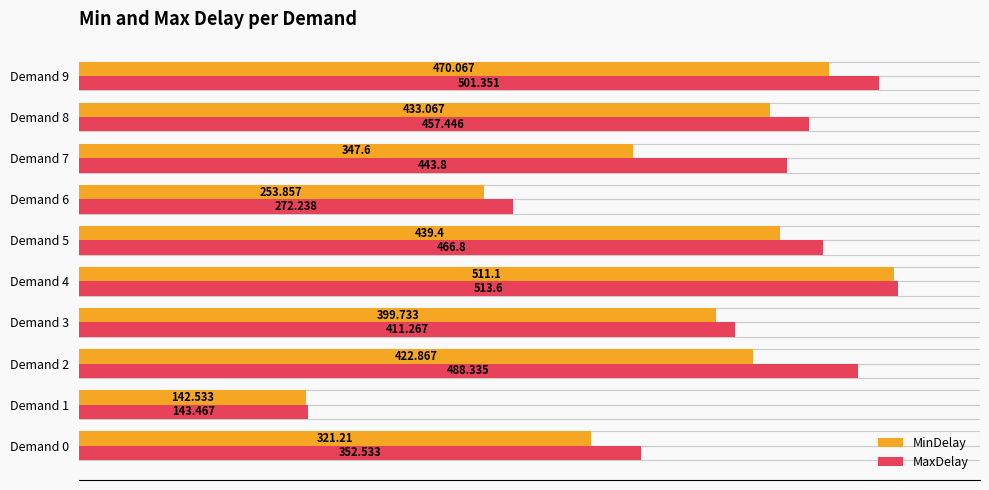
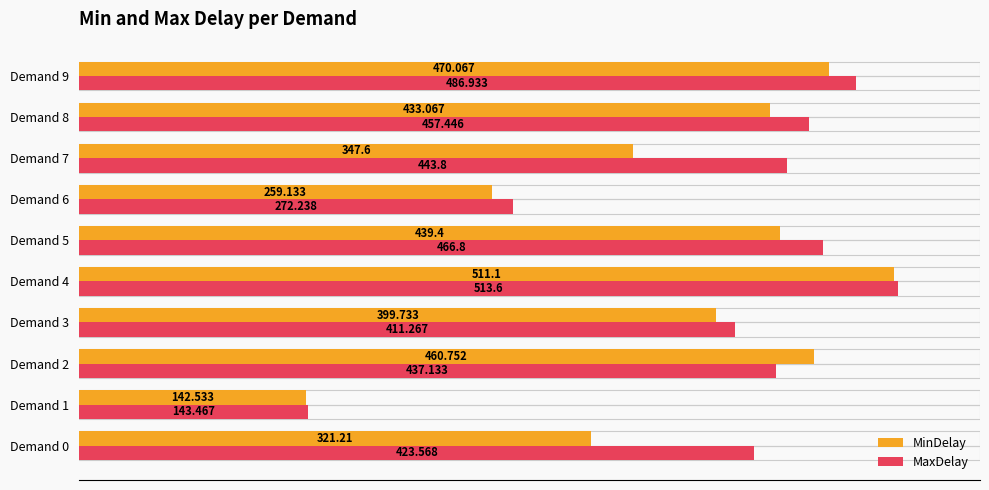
MaxDelay, Demand 9: 501.351 -> 486.933
MinDelay, Demand 6: 253.857 -> 259.133
MinDelay, Demand 2: 422.867 -> 460.752
MaxDelay, Demand 2: 488.335 -> 437.133
MaxDelay, Demand 0: 352.533 -> 423.568
